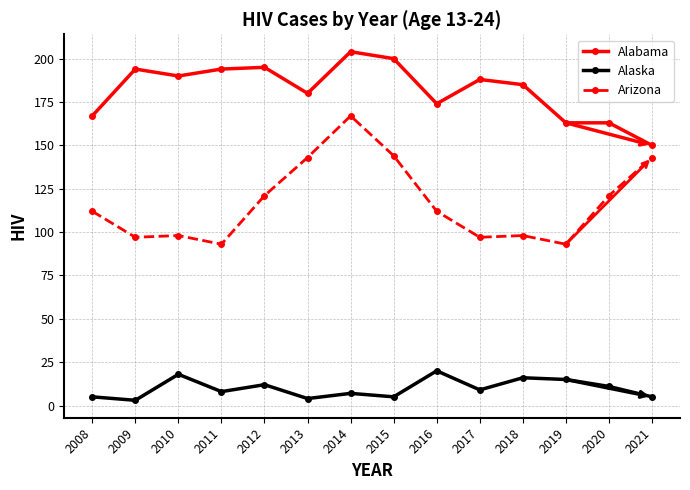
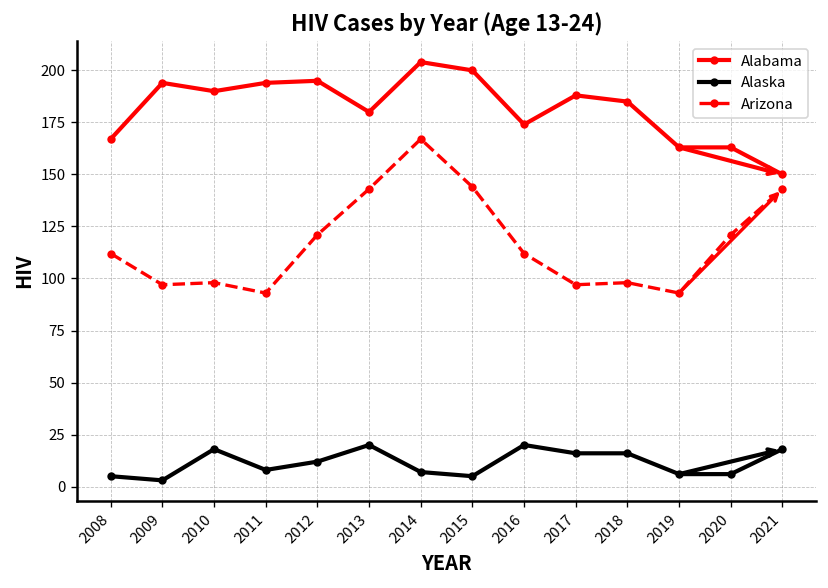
Alaska, 2013: 4 -> 20
Alaska, 2017: 9 -> 16
Alaska, 2019: 15 -> 6
Alaska, 2020: 11 -> 6
Alaska, 2021: 5 -> 18
